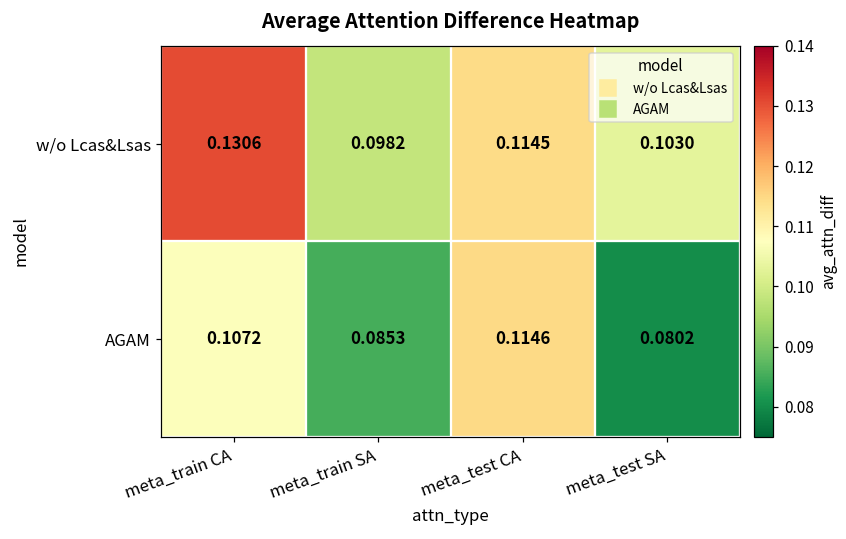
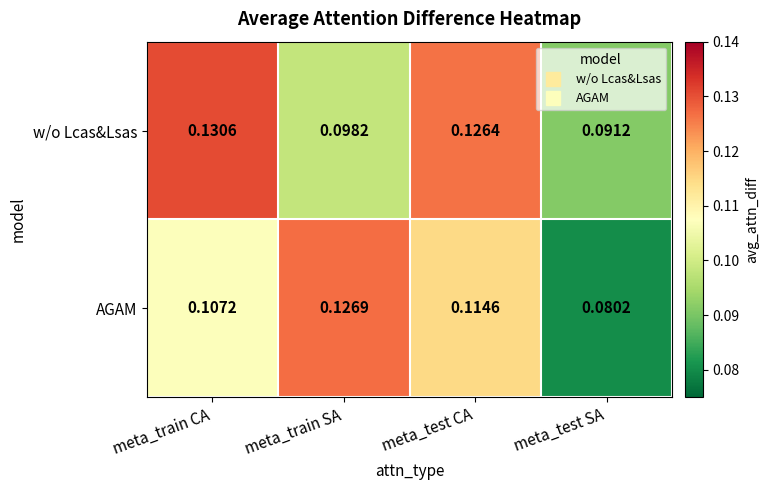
w/o Lcas&Lsas, meta_test CA: 0.1145 -> 0.1264
w/o Lcas&Lsas, meta_test SA: 0.1030 -> 0.0912
AGAM, meta_train SA: 0.0853 -> 0.1269
